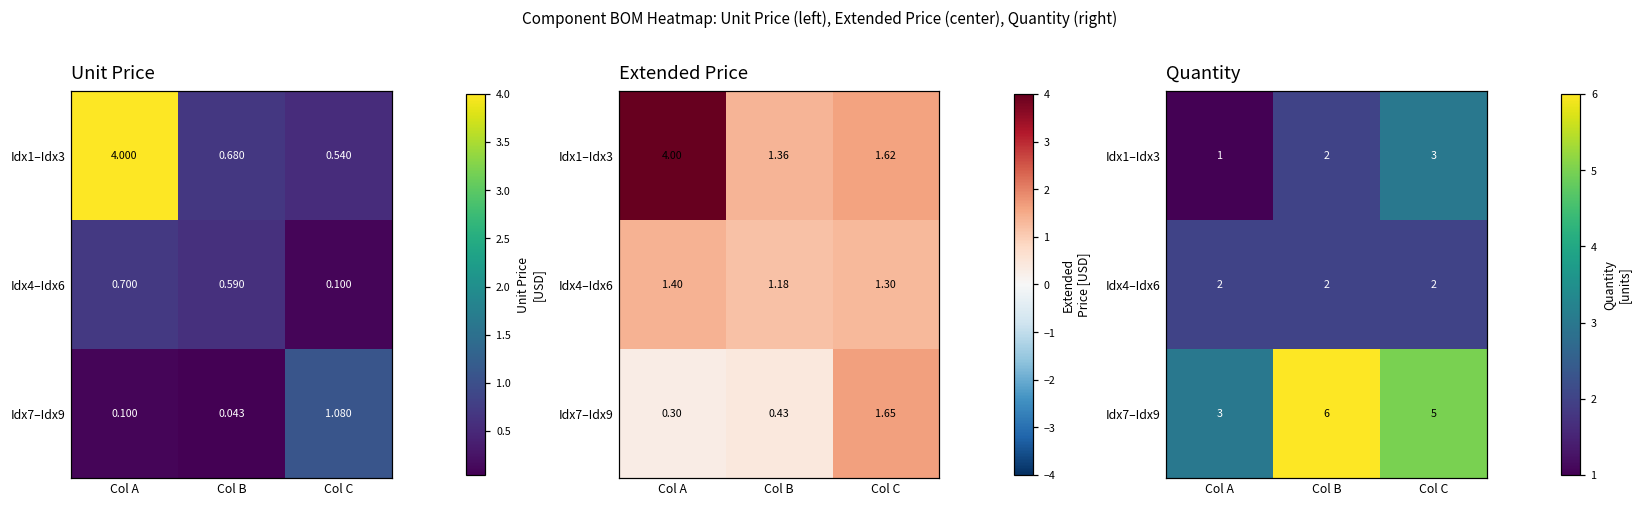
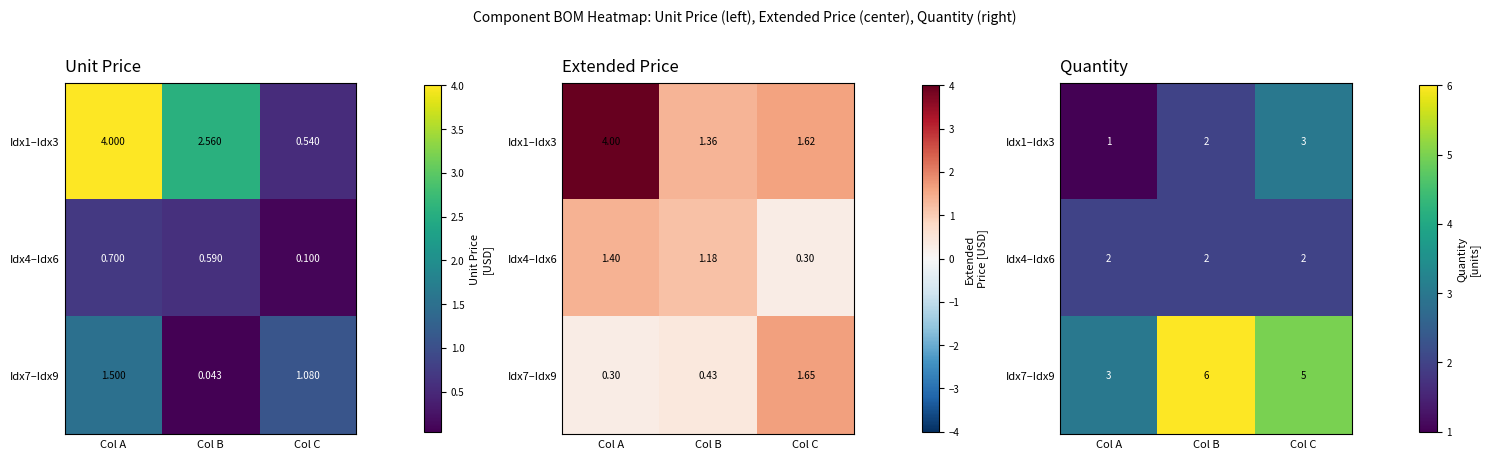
Unit Price, Idx1–Idx3, Col B: 0.680 -> 2.560
Unit Price, Idx7–Idx9, Col A: 0.100 -> 1.500
Extended Price, Idx4–Idx6, Col C: 1.30 -> 0.30
